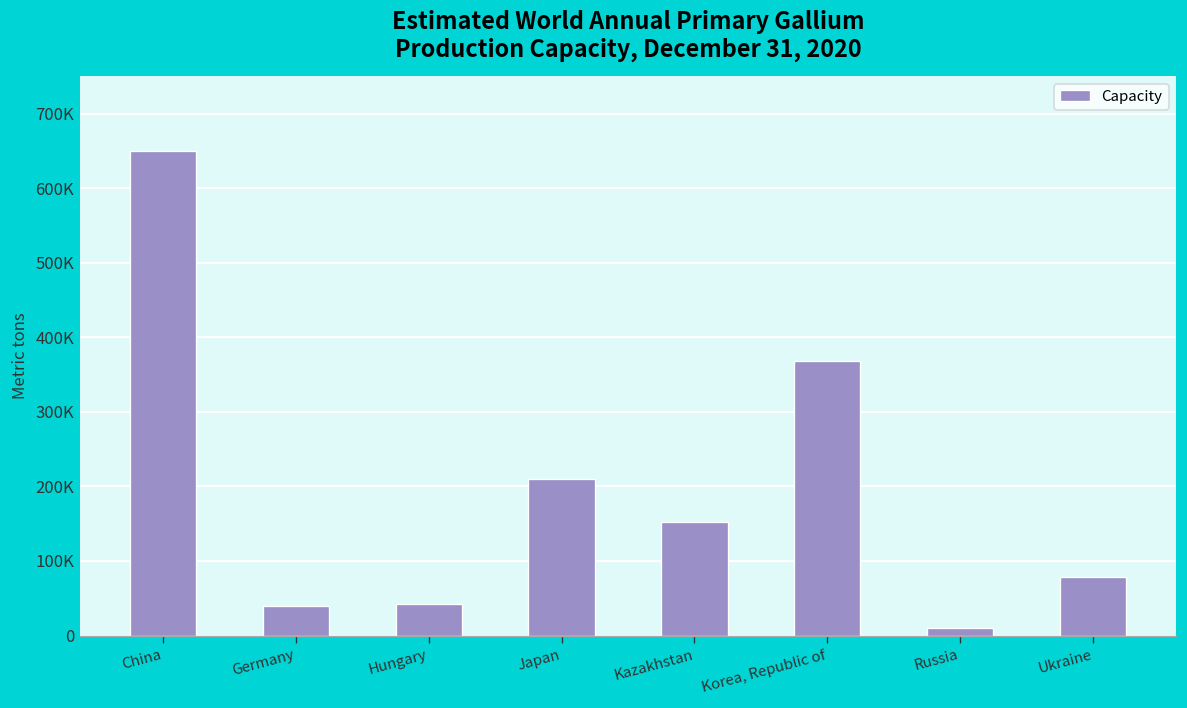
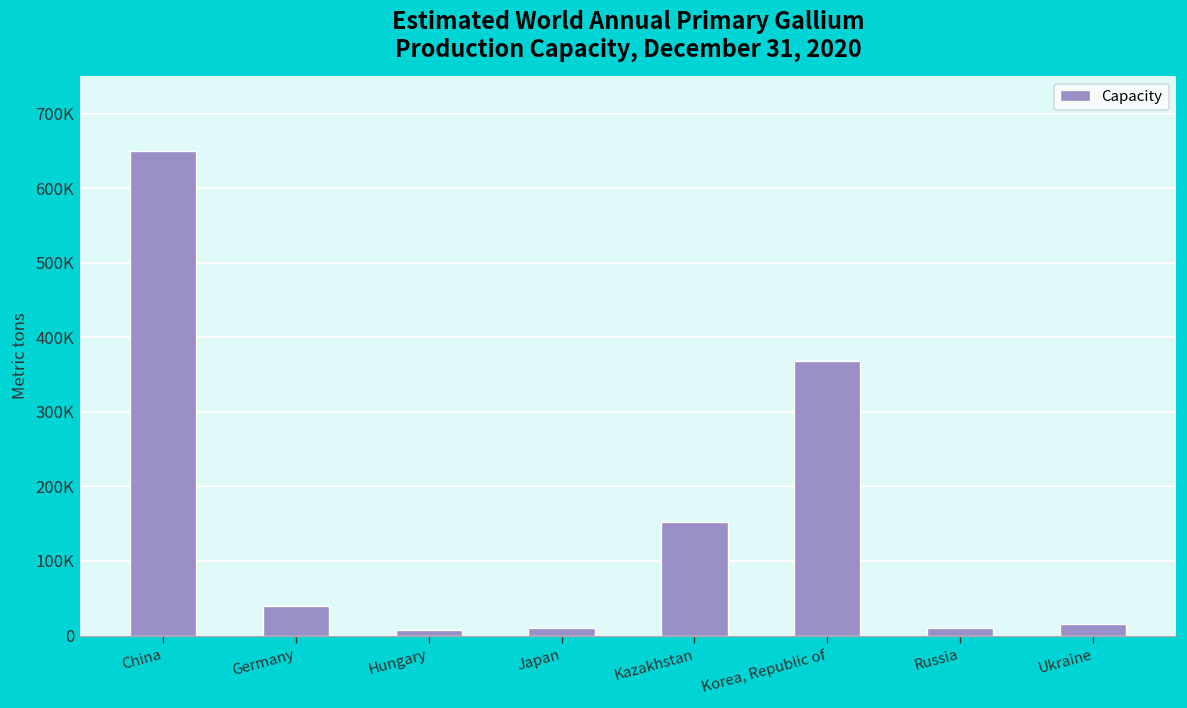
Hungary: 40000 -> 10000
Japan: 210000 -> 10000
Ukraine: 80000 -> 20000
